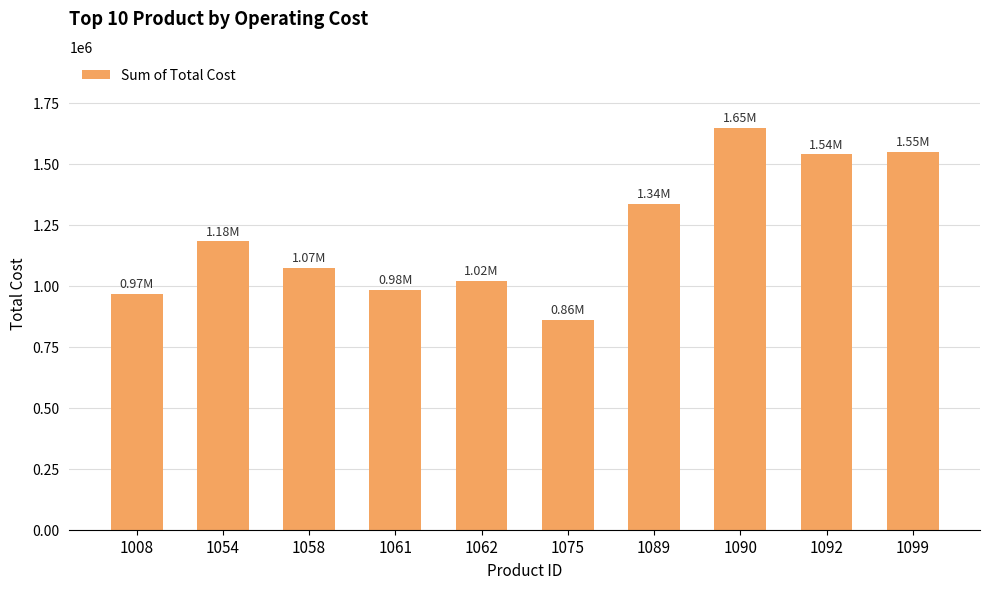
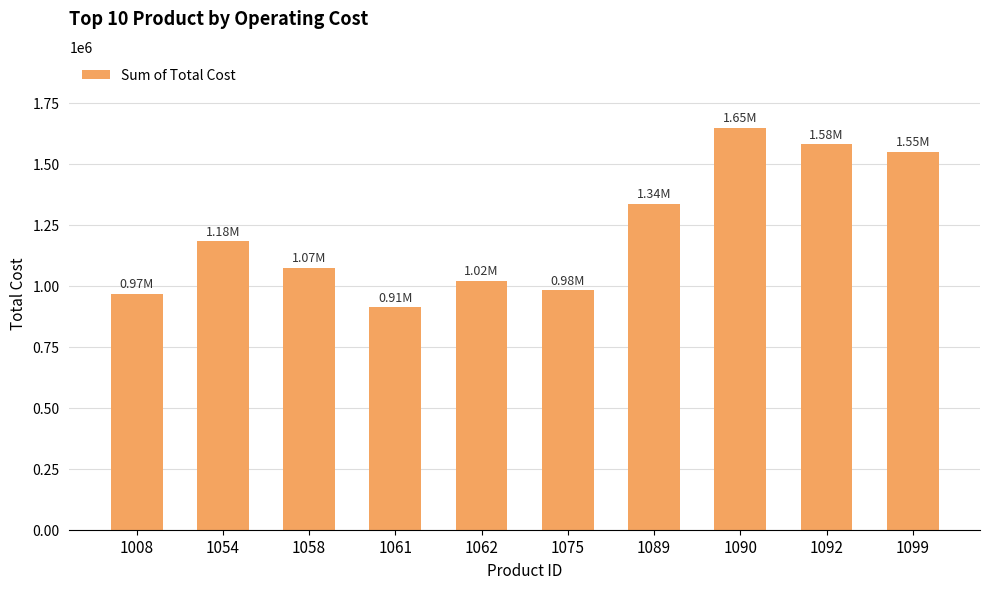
1061: 0.98M -> 0.91M
1075: 0.86M -> 0.98M
1092: 1.54M -> 1.58M
